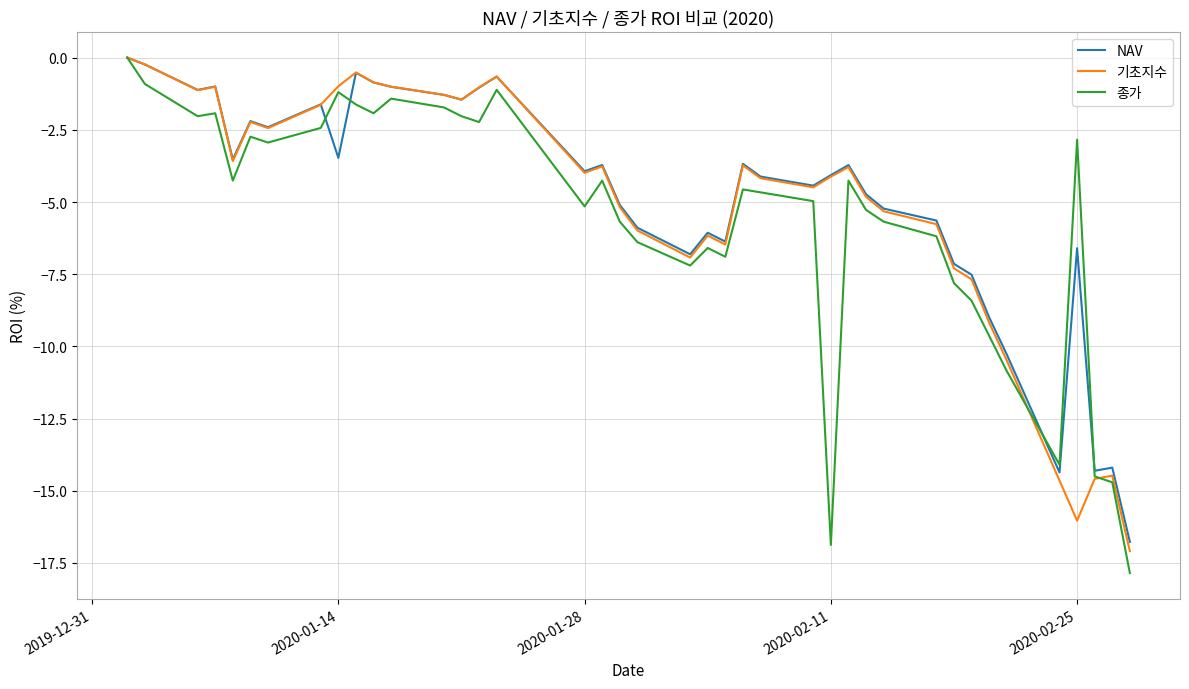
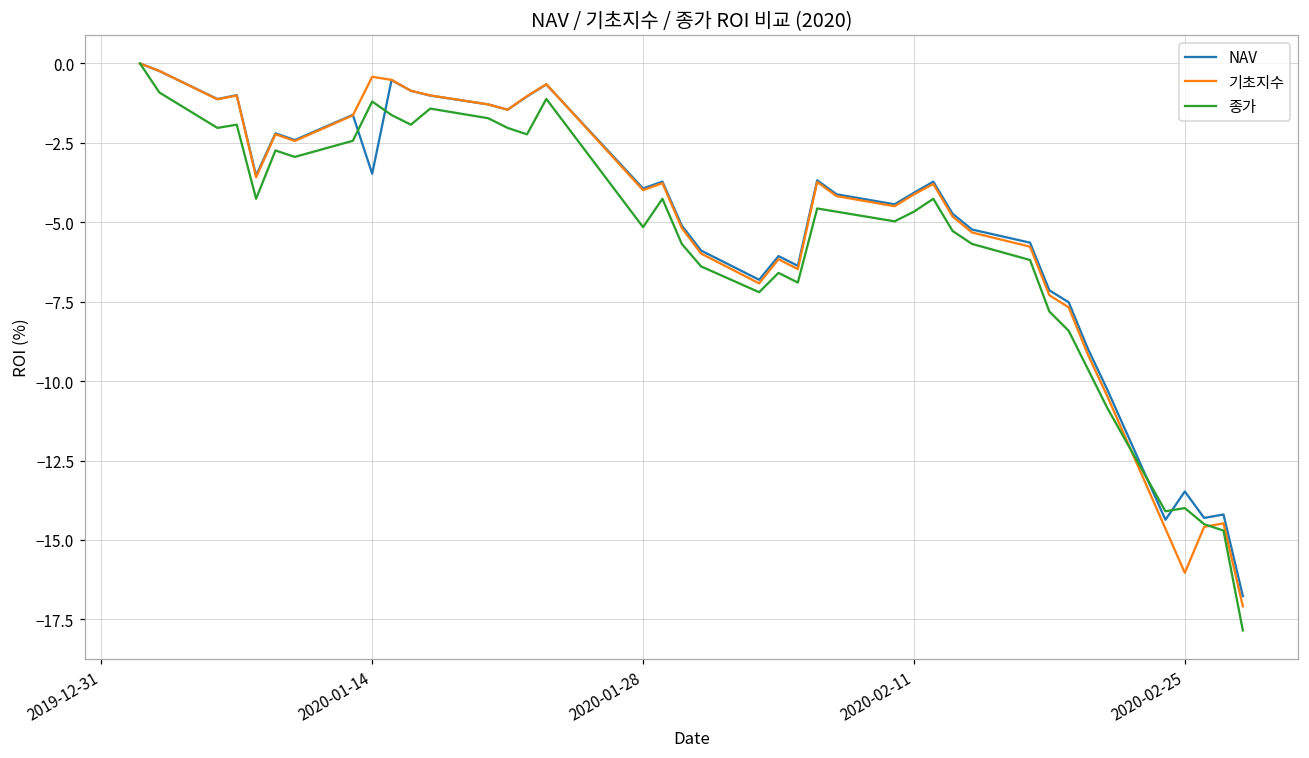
기초지수, 2020-01-14: -1.0 -> -0.4
종가, 2020-02-11: -16.9 -> -4.7
NAV, 2020-02-25: -6.6 -> -13.5
종가, 2020-02-25: -2.8 -> -14.0
